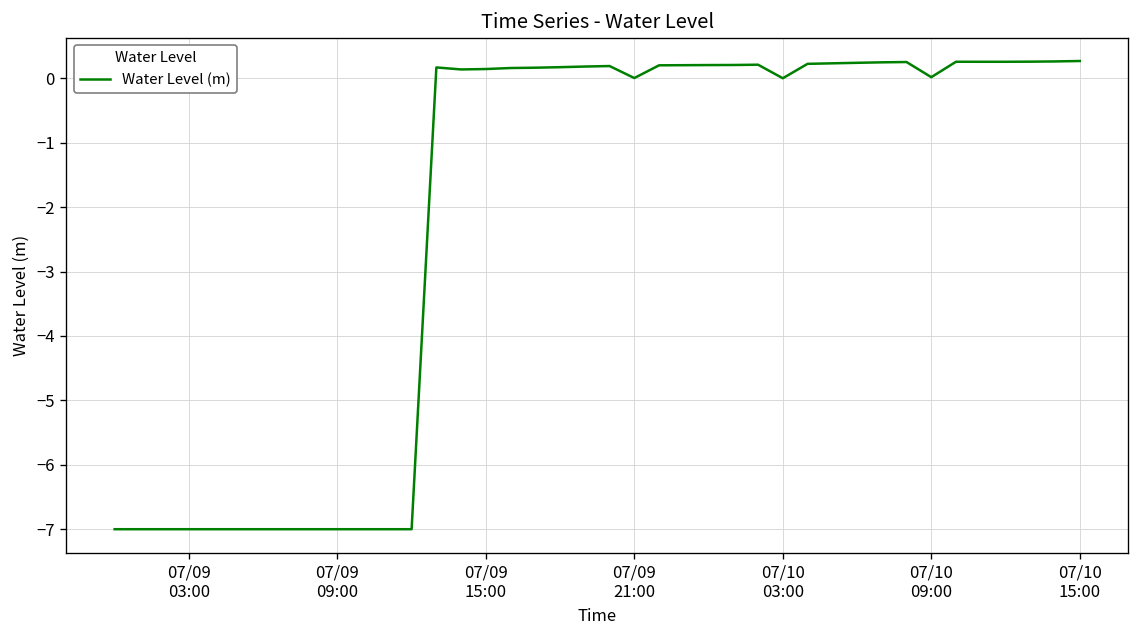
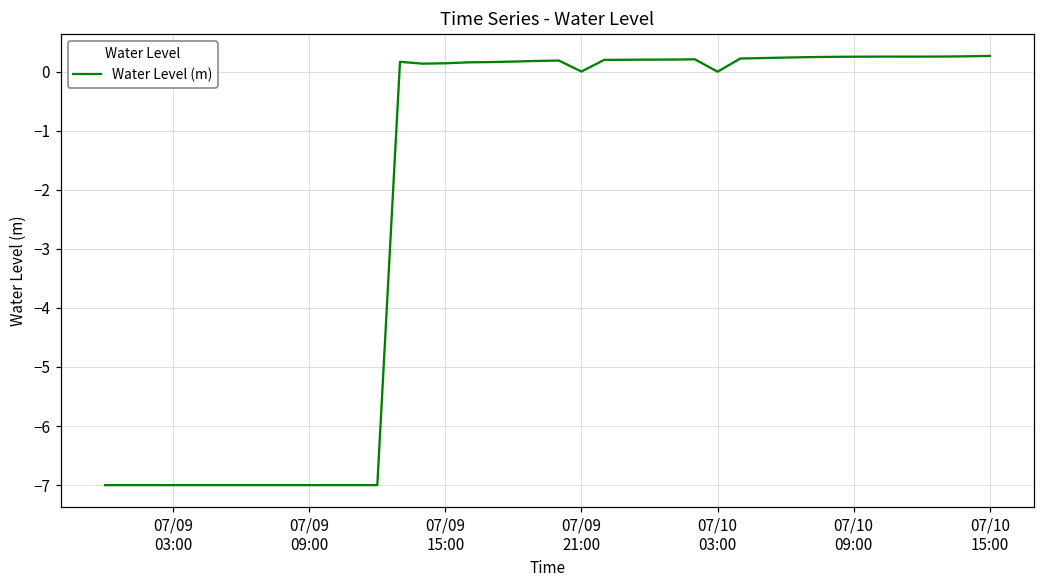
07/10 09:00: 0.0 -> 0.3
